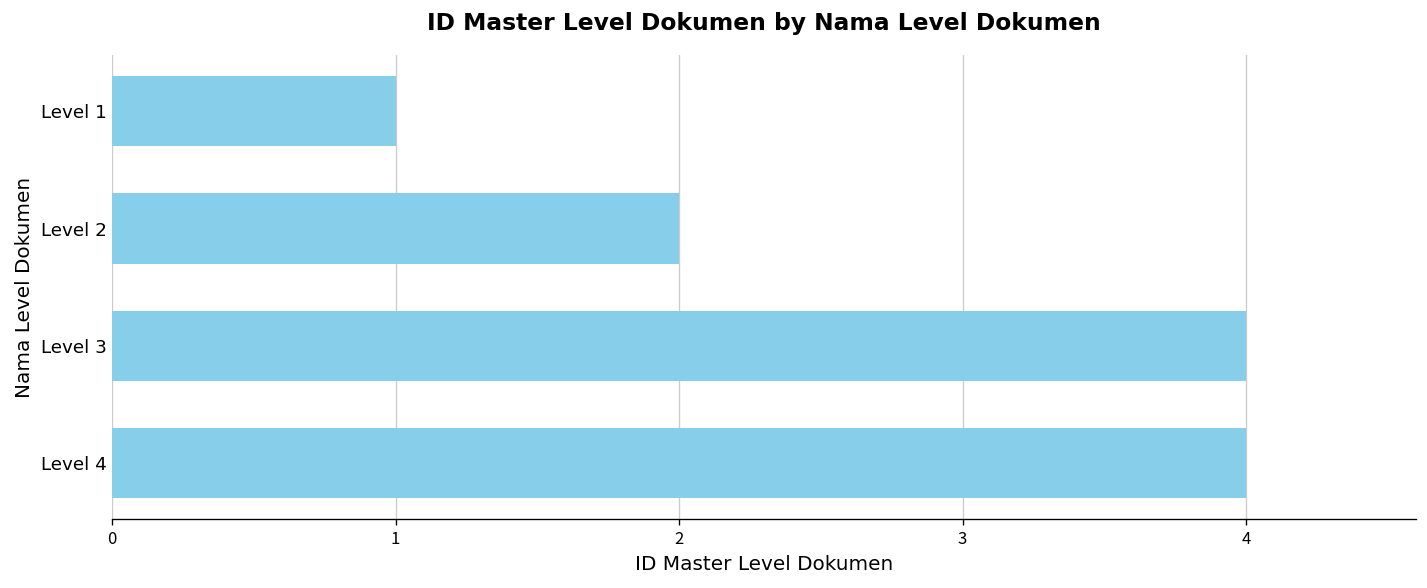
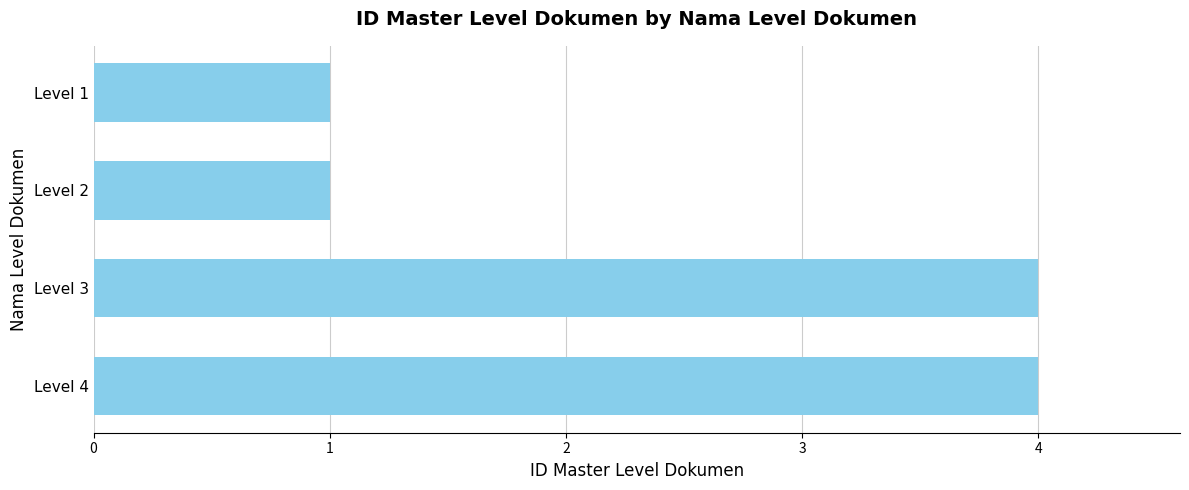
Level 2: 2 -> 1
